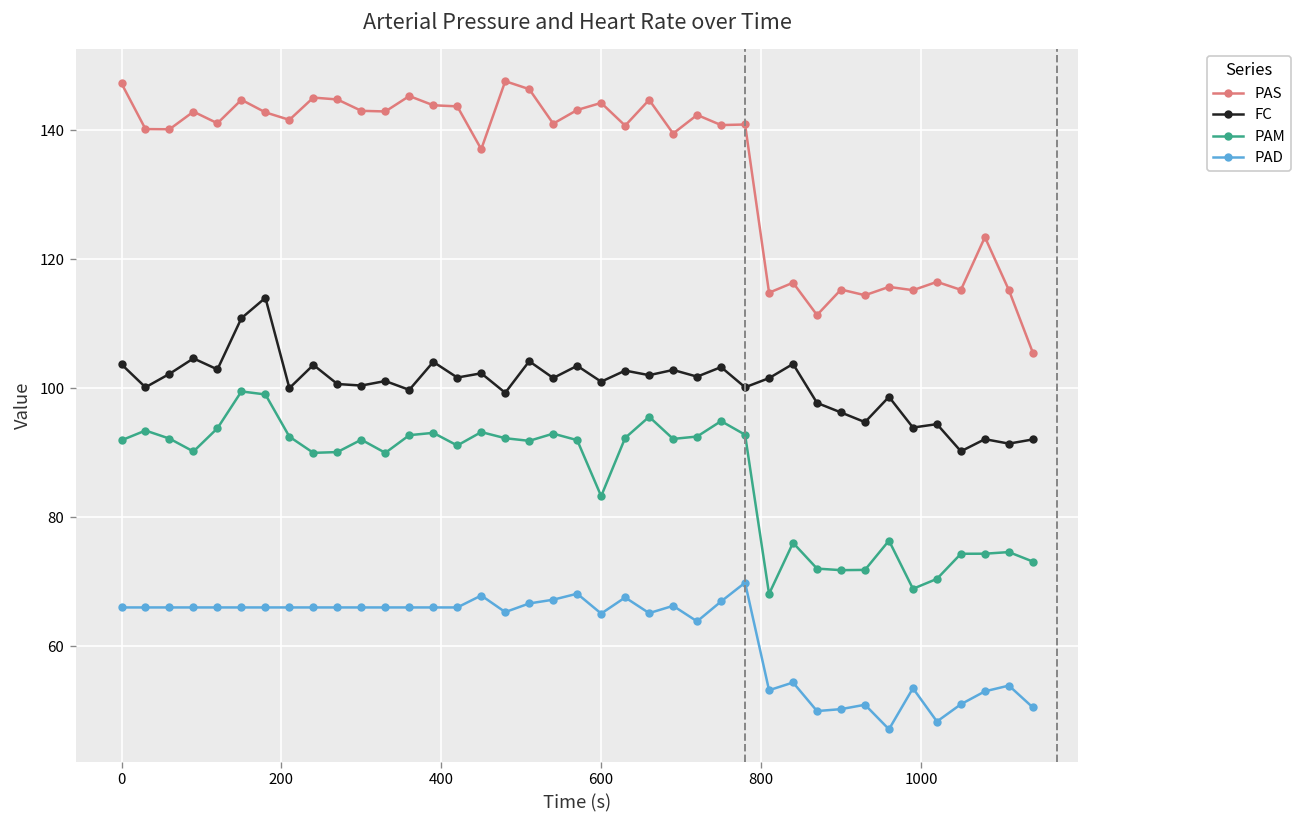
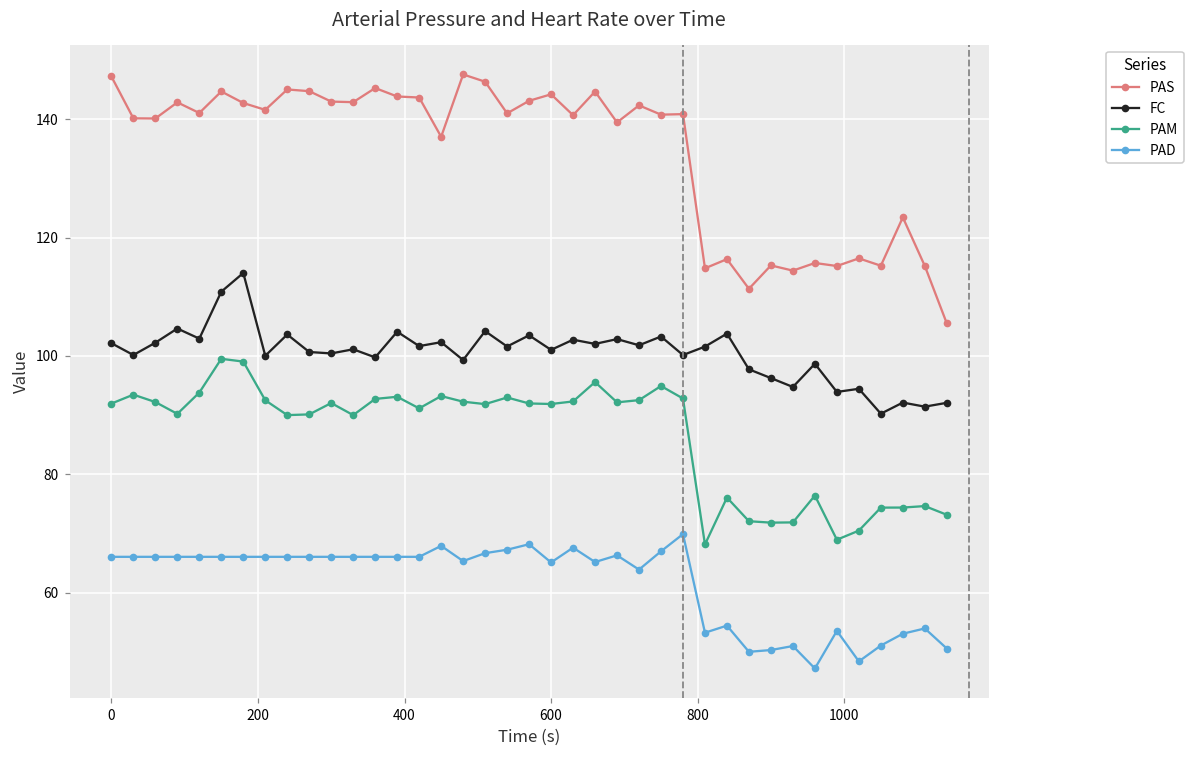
FC, 0: 104 -> 102
PAM, 600: 83 -> 92
